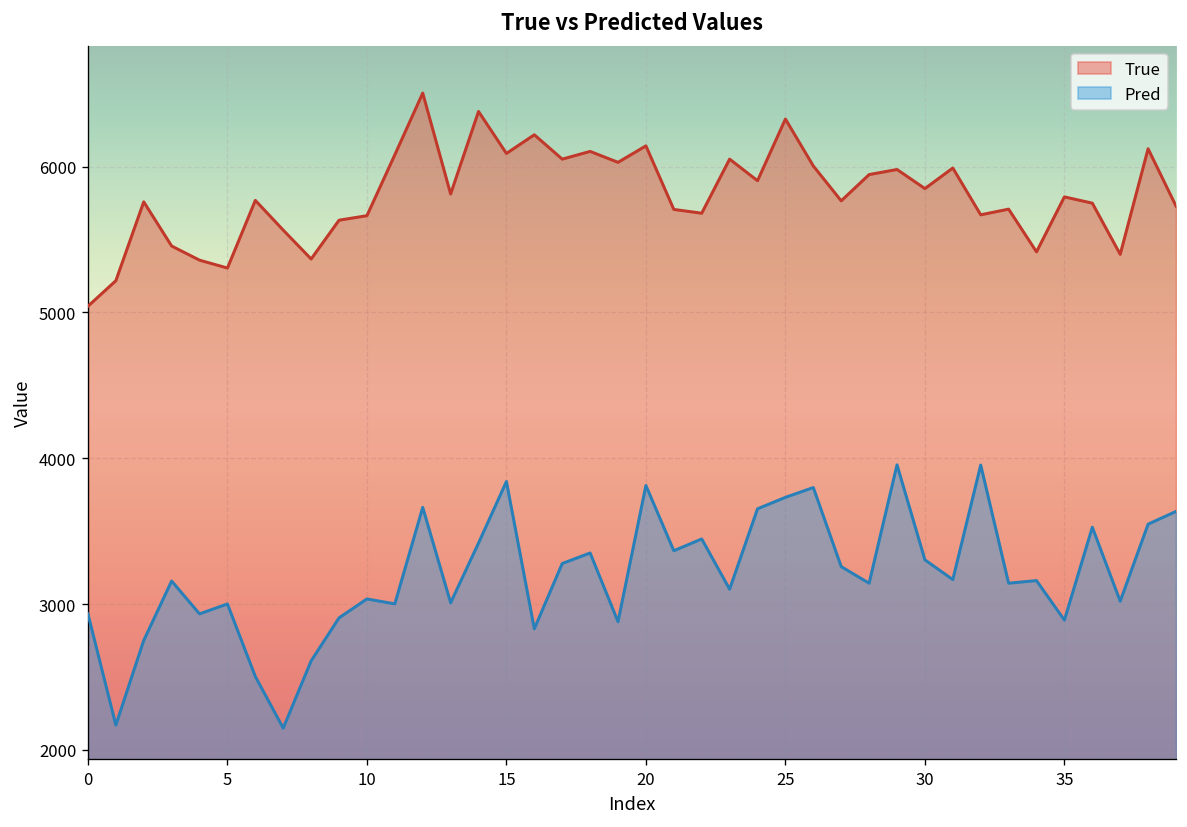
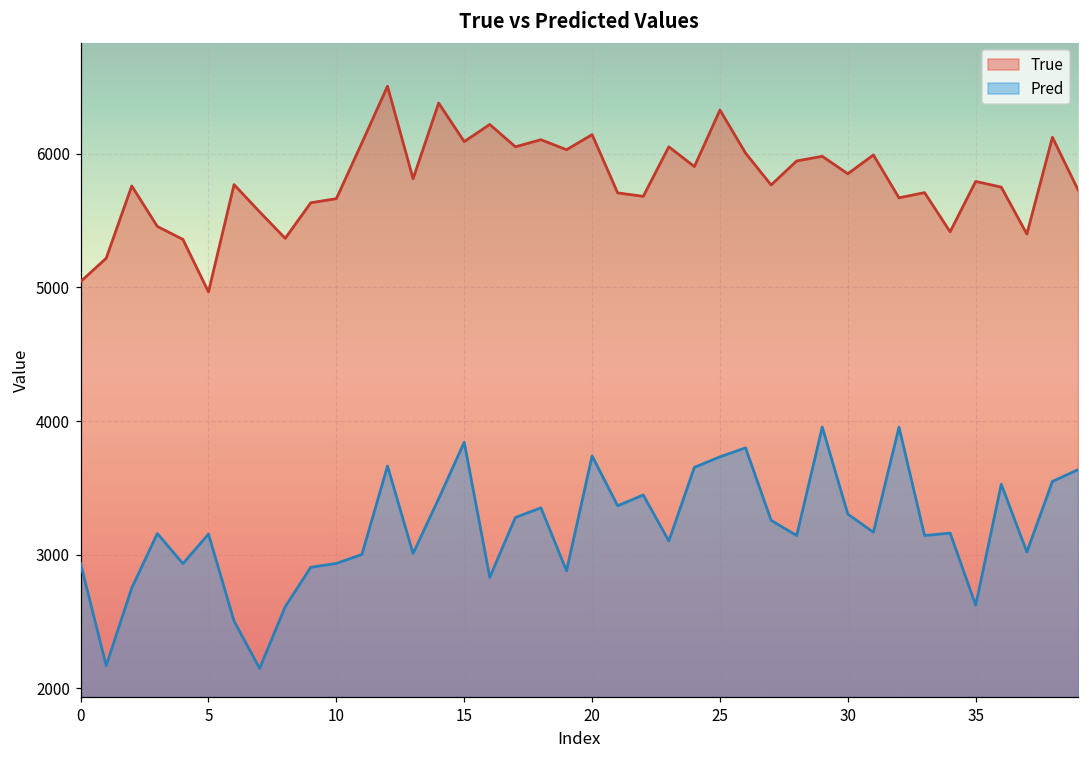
True, 5: 5310 -> 4970
Pred, 5: 3000 -> 3150
Pred, 10: 3040 -> 2930
Pred, 20: 3810 -> 3740
Pred, 35: 2890 -> 2620
